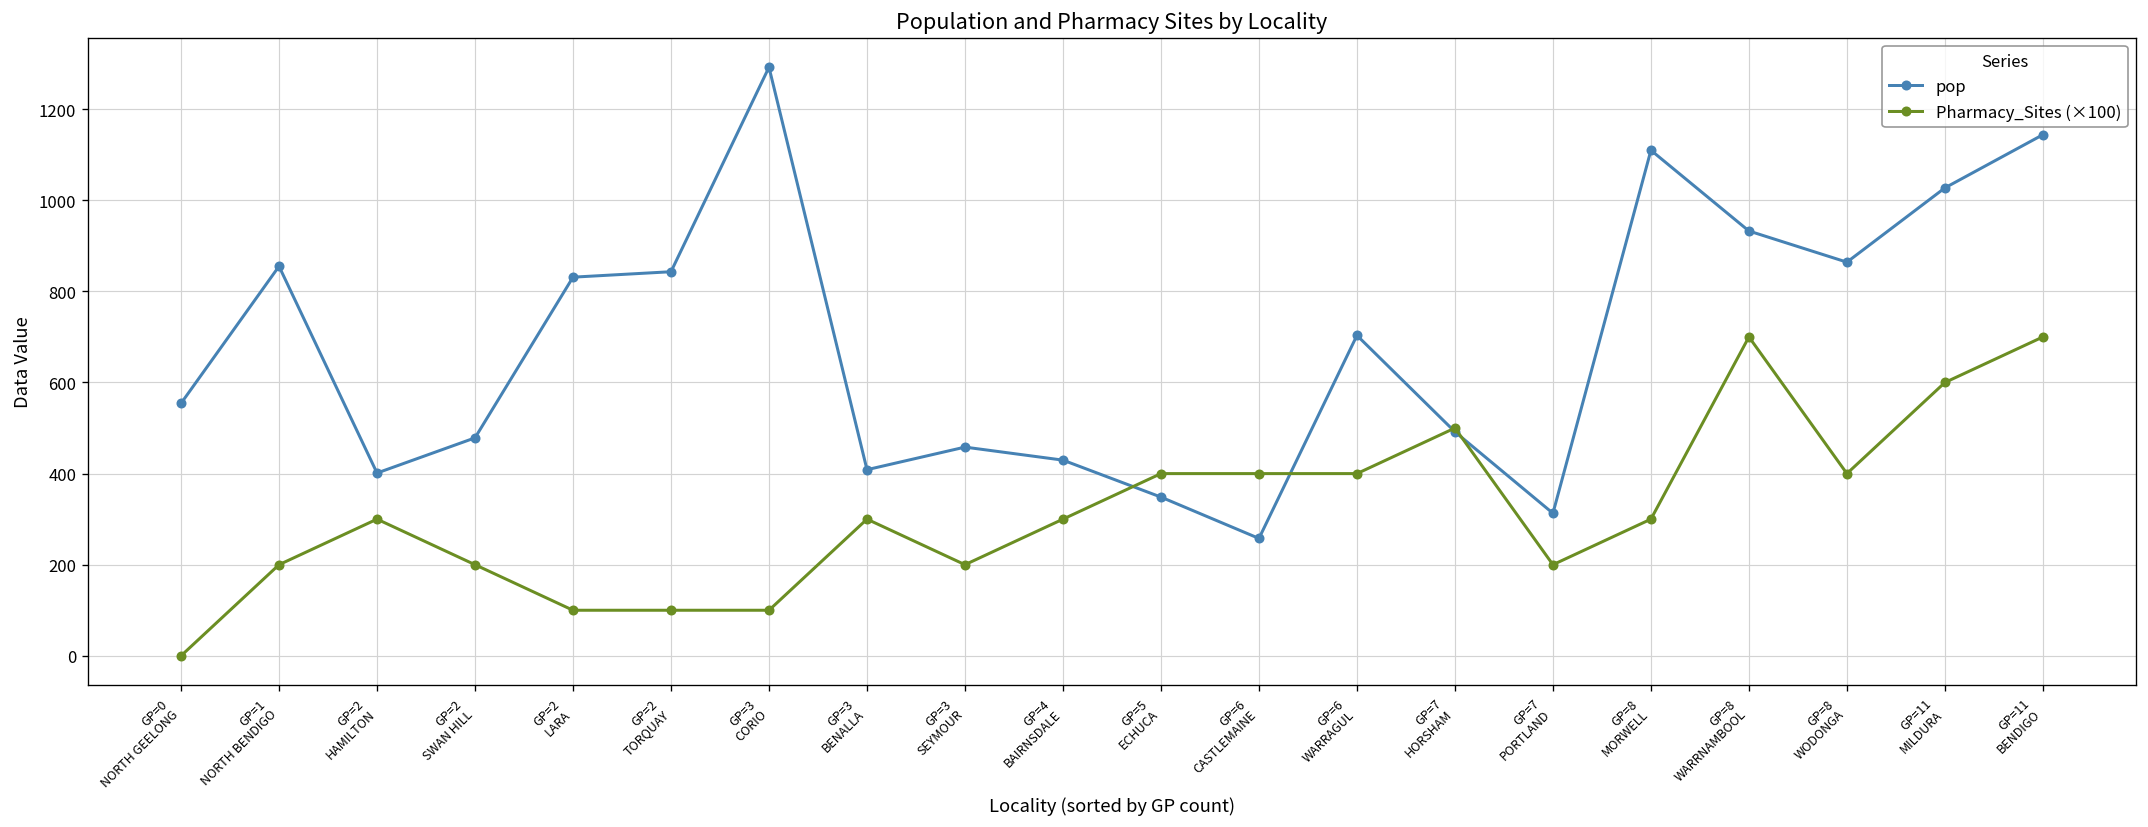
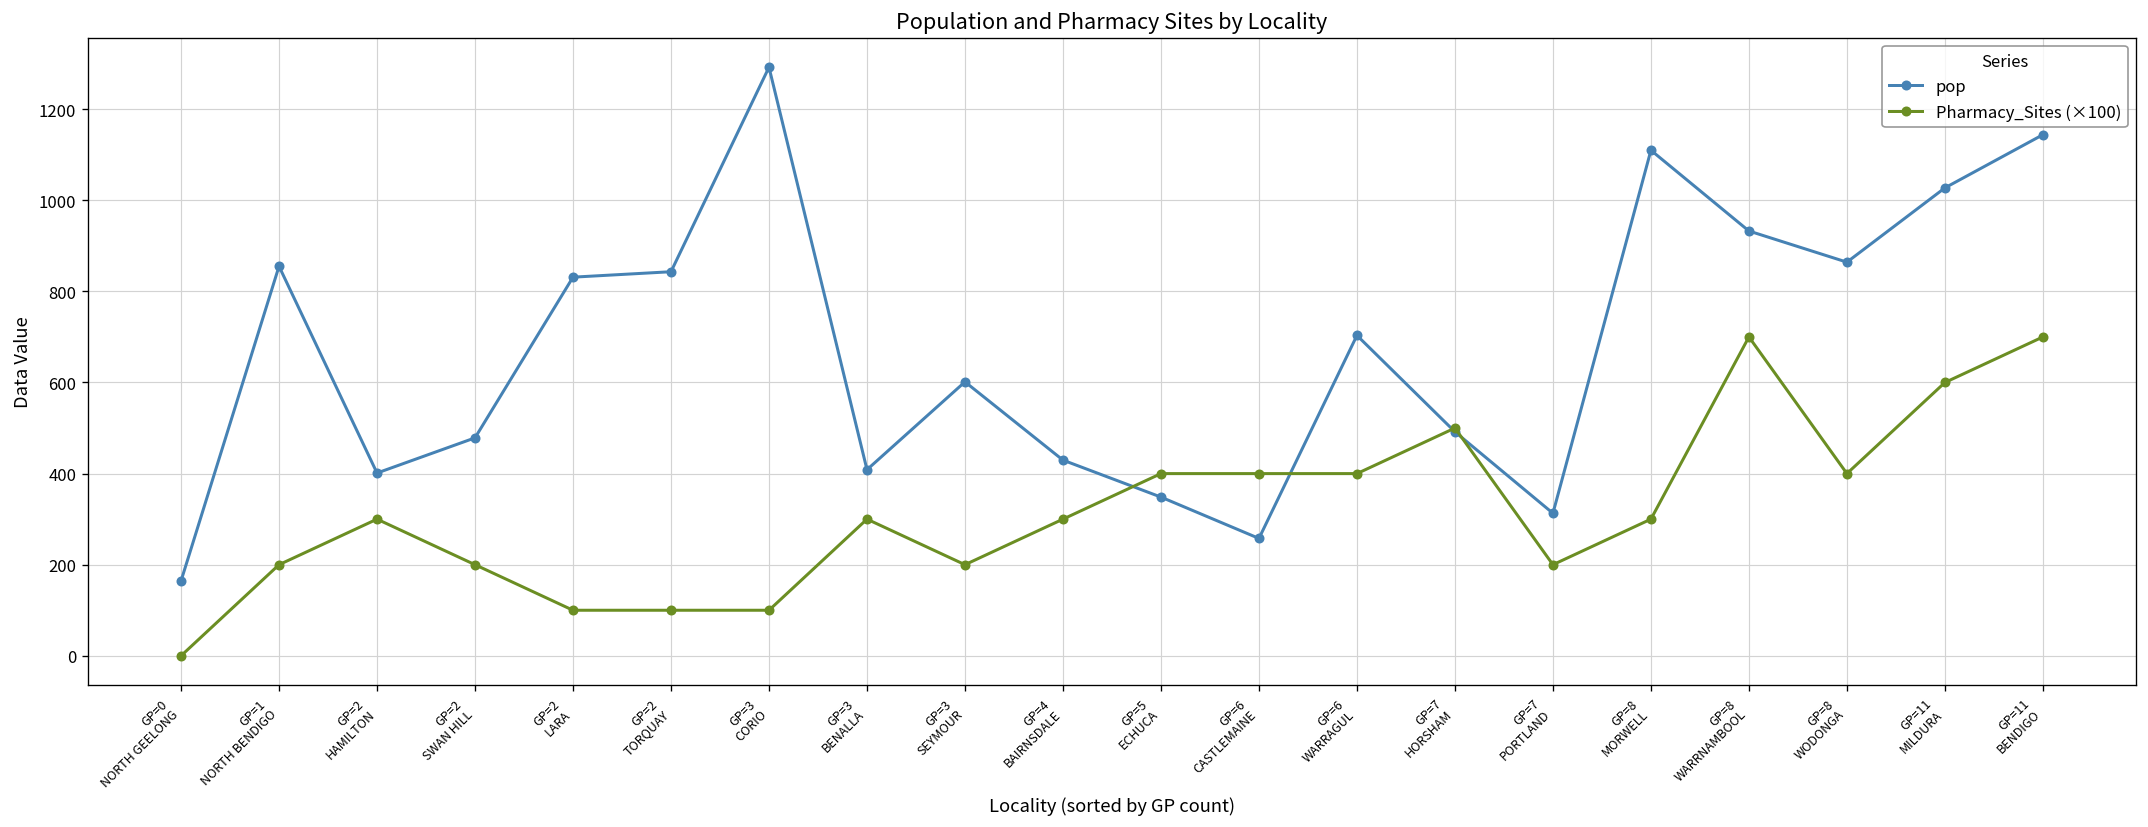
pop, GP=0 NORTH GEELONG: 550 -> 160
pop, GP=3 SEYMOUR: 460 -> 600
